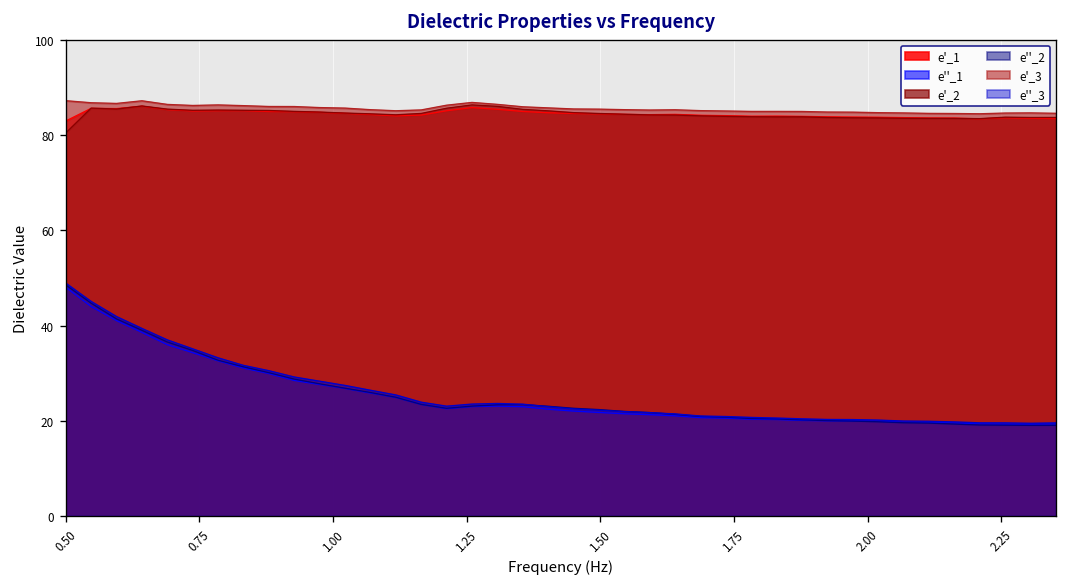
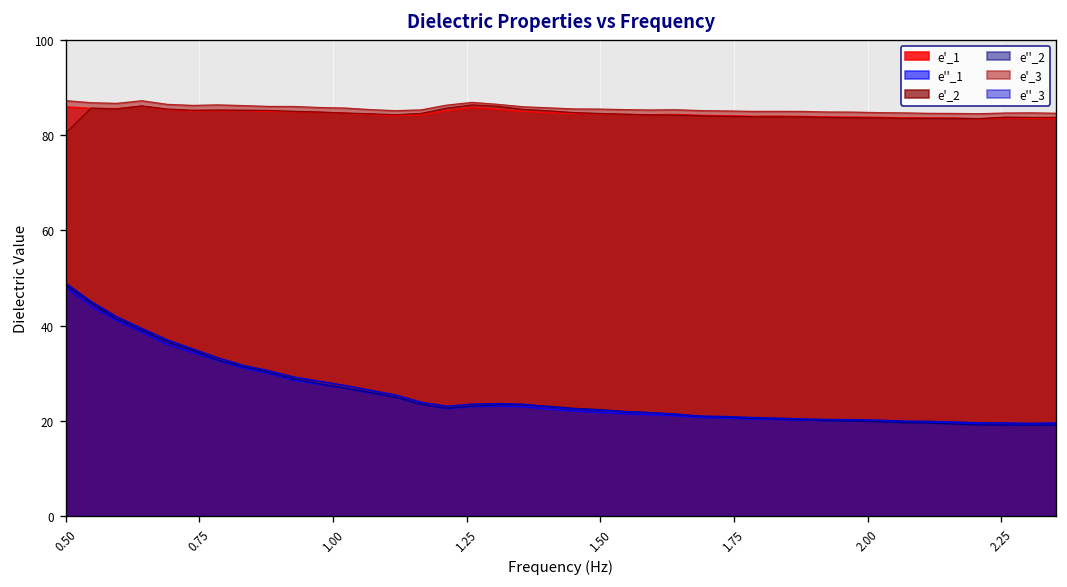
e'_1, 0.50: 83 -> 86
